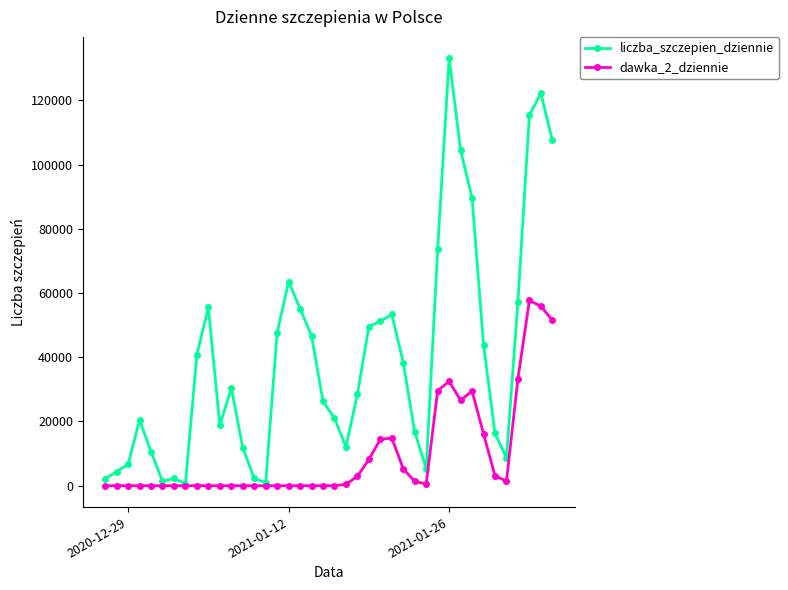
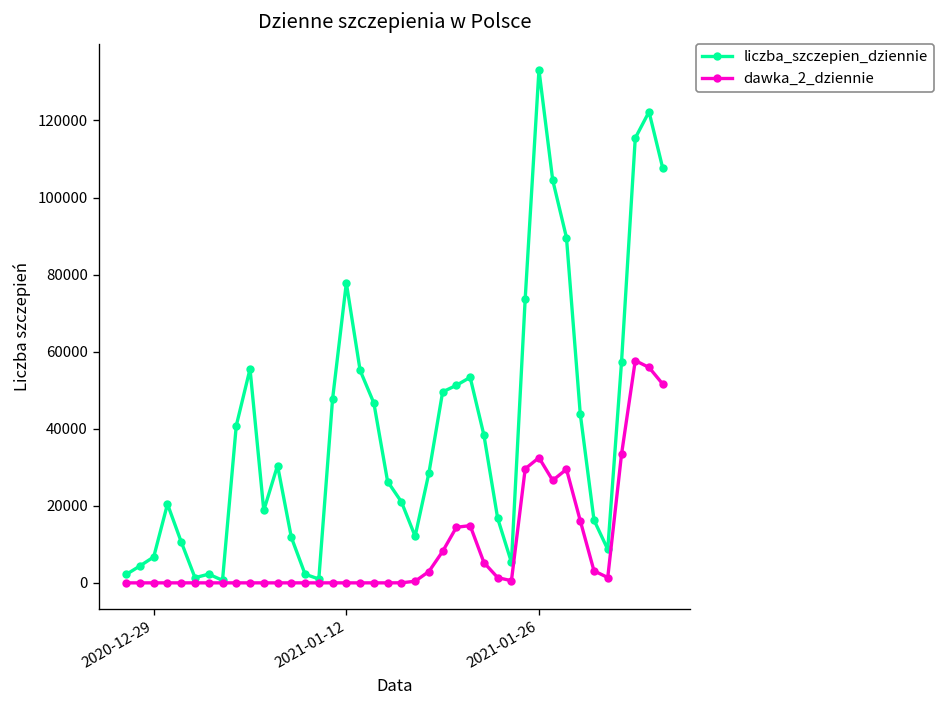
liczba_szczepien_dziennie, 2021-01-12: 64000 -> 78000
